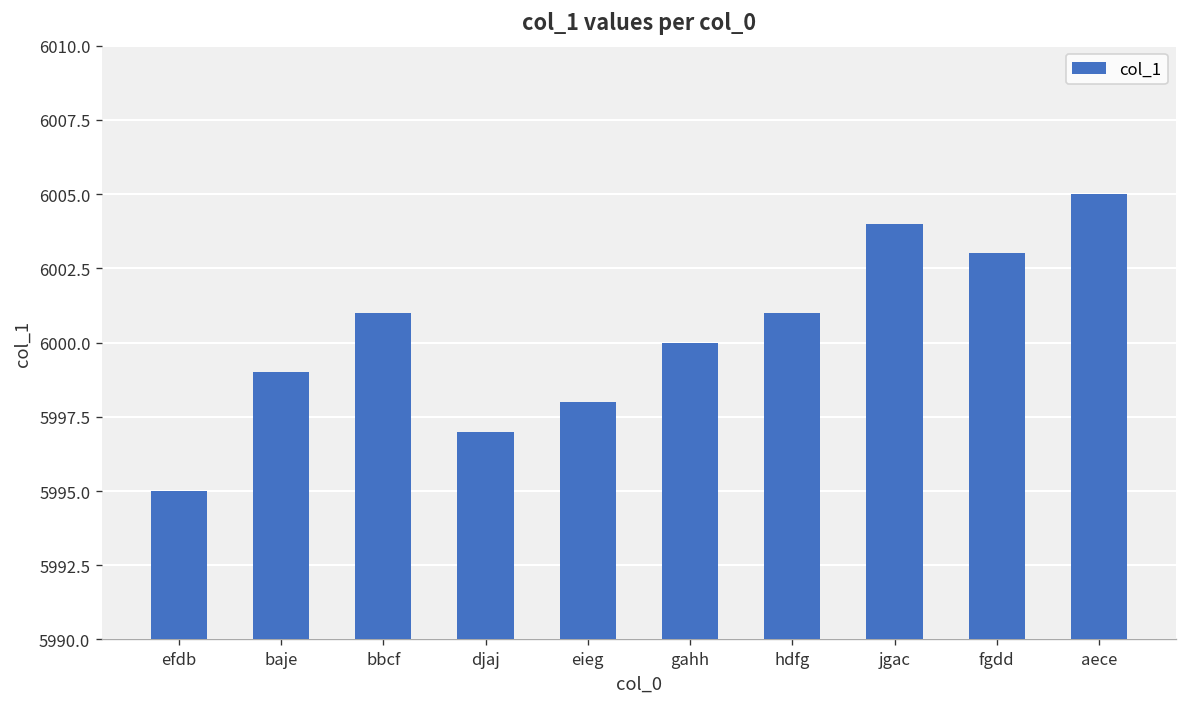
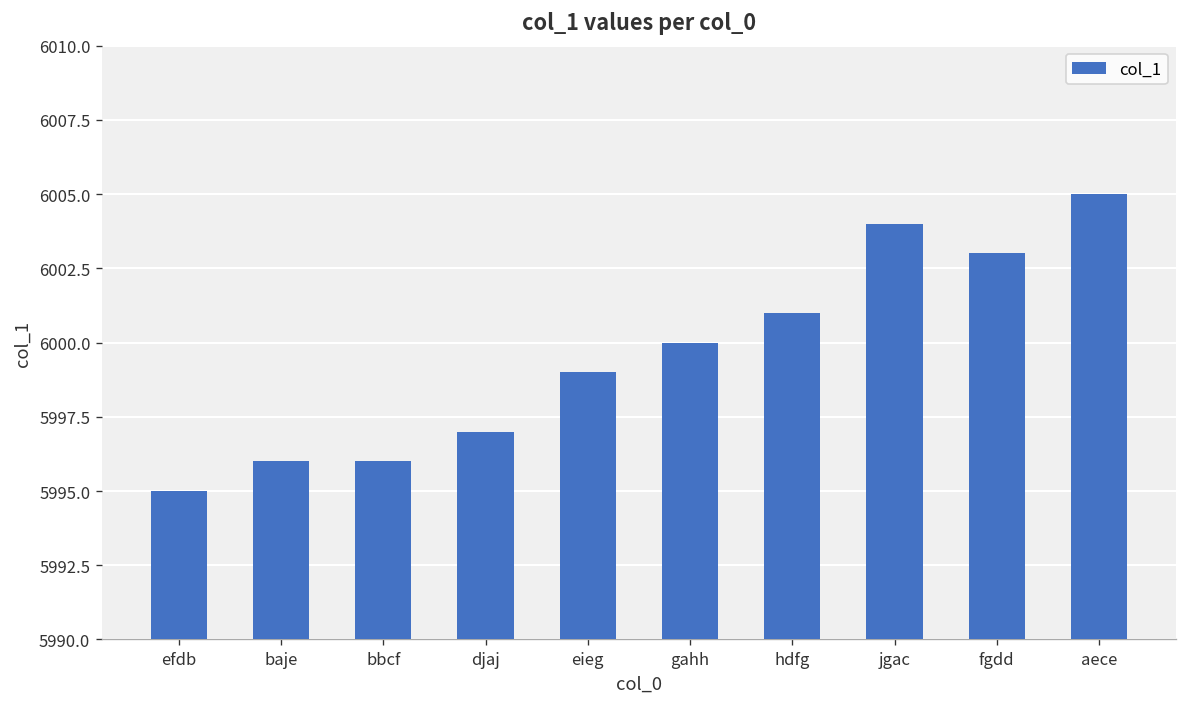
baje: 5999 -> 5996
bbcf: 6001 -> 5996
eieg: 5998 -> 5999
